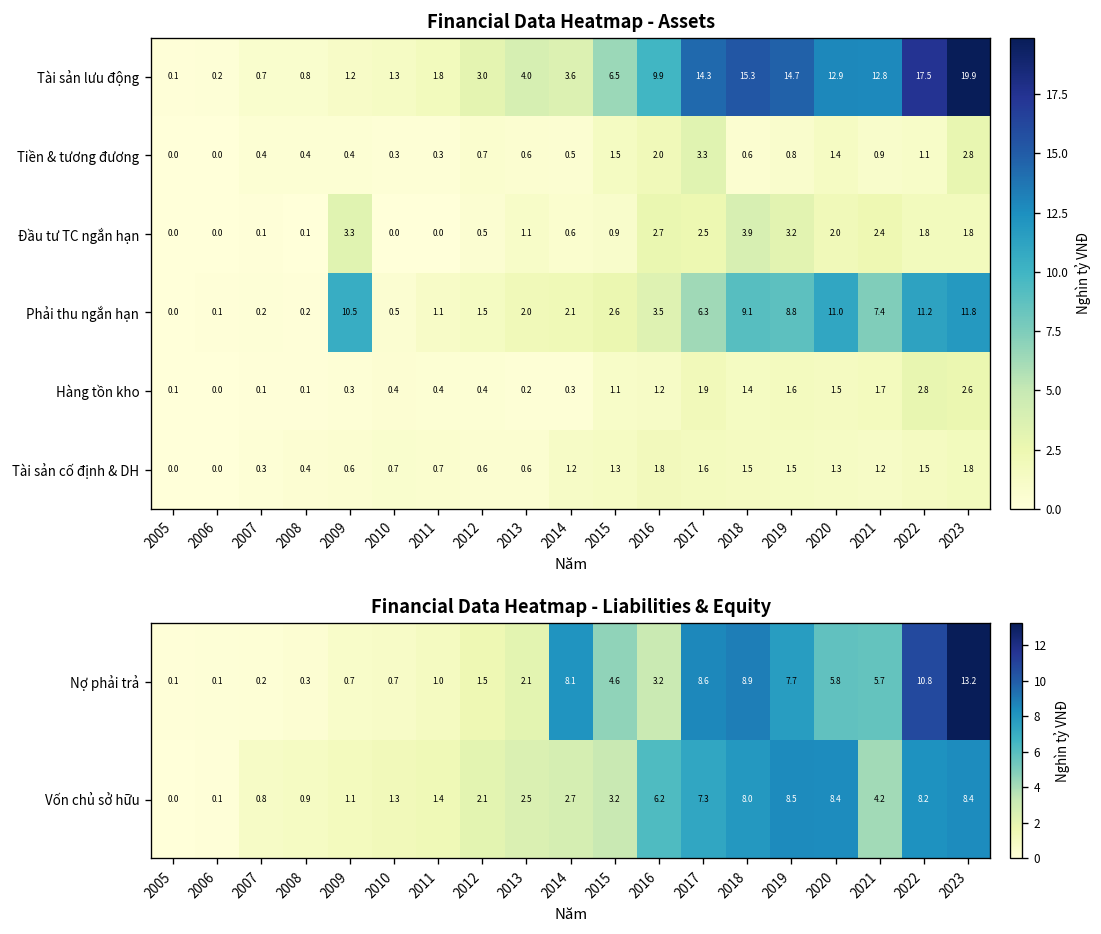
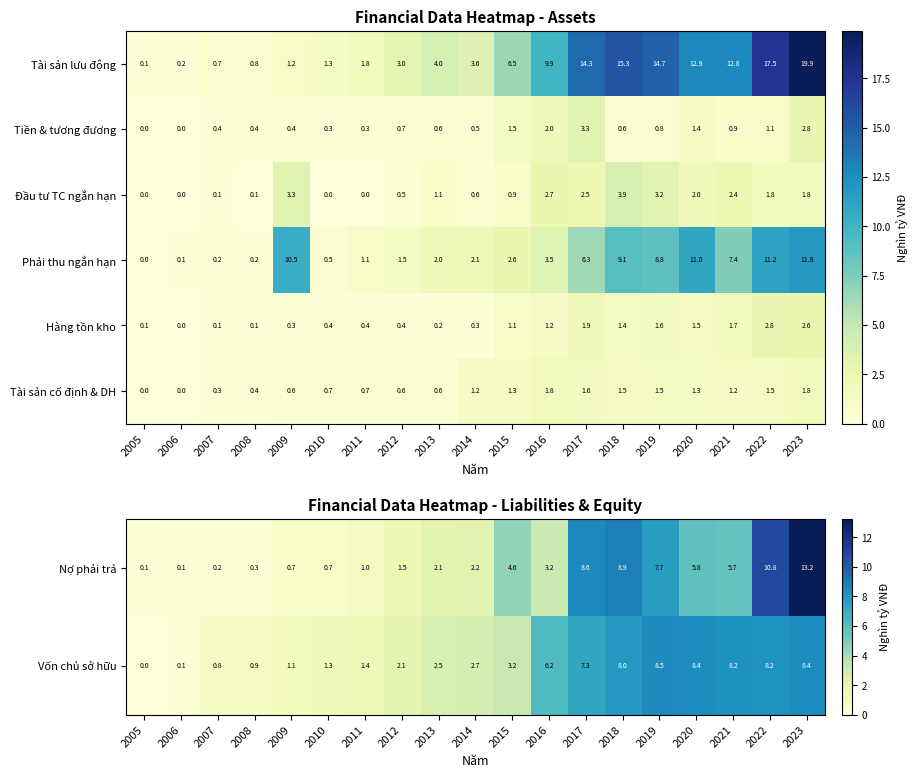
Financial Data Heatmap - Liabilities & Equity, Nợ phải trả, 2014: 8.1 -> 2.2
Financial Data Heatmap - Liabilities & Equity, Vốn chủ sở hữu, 2021: 4.2 -> 8.2
